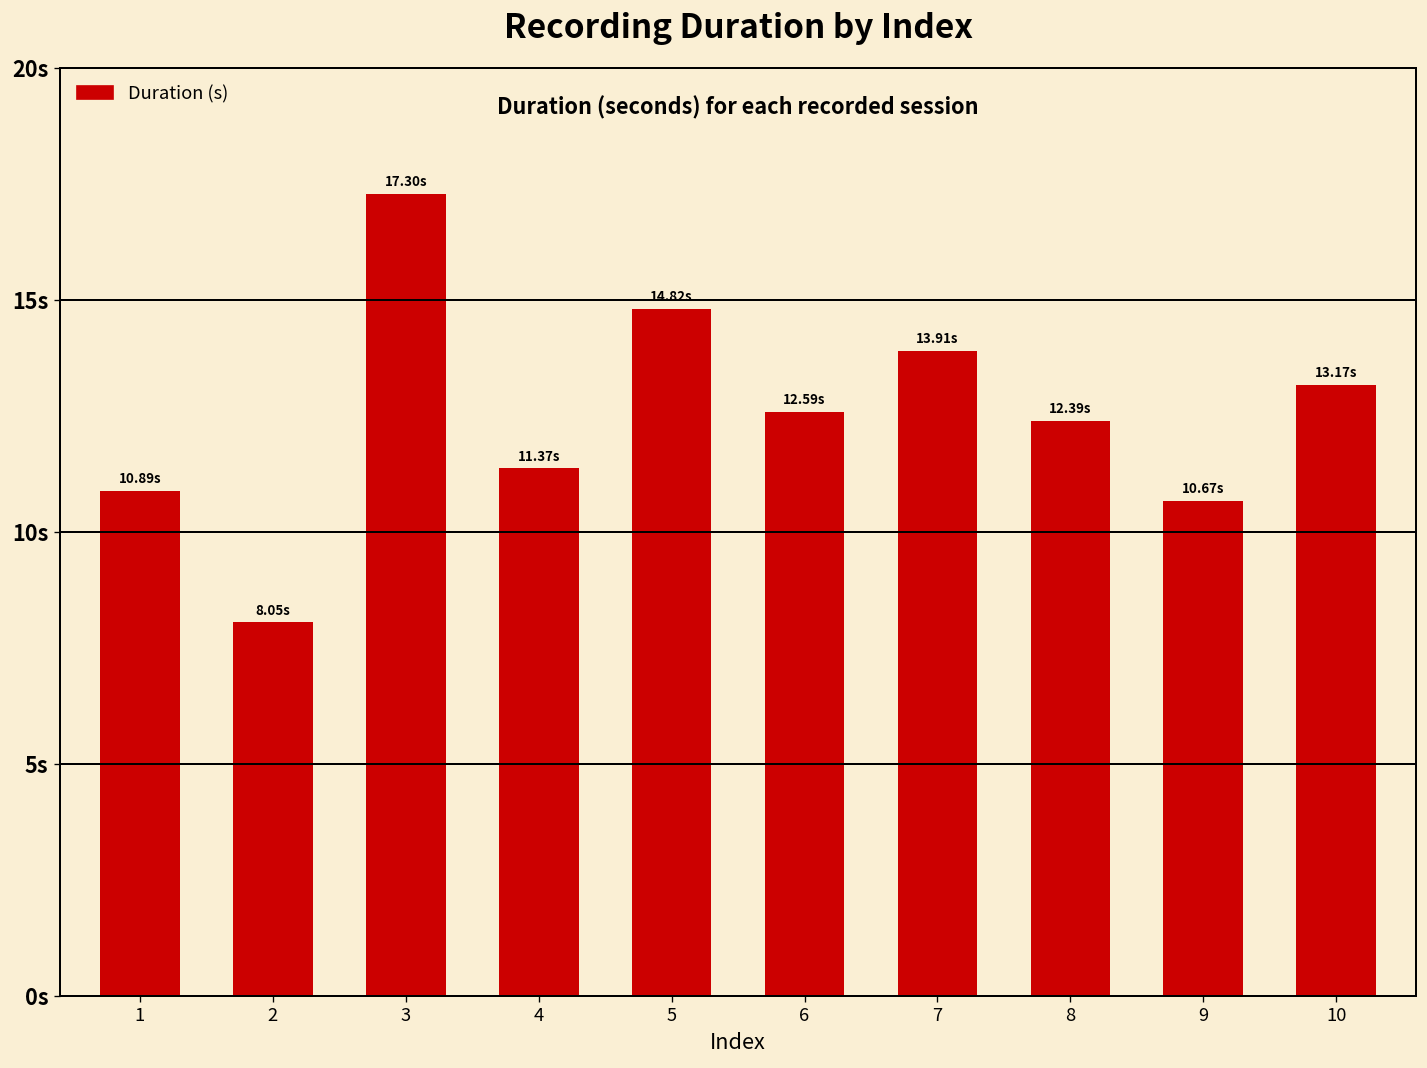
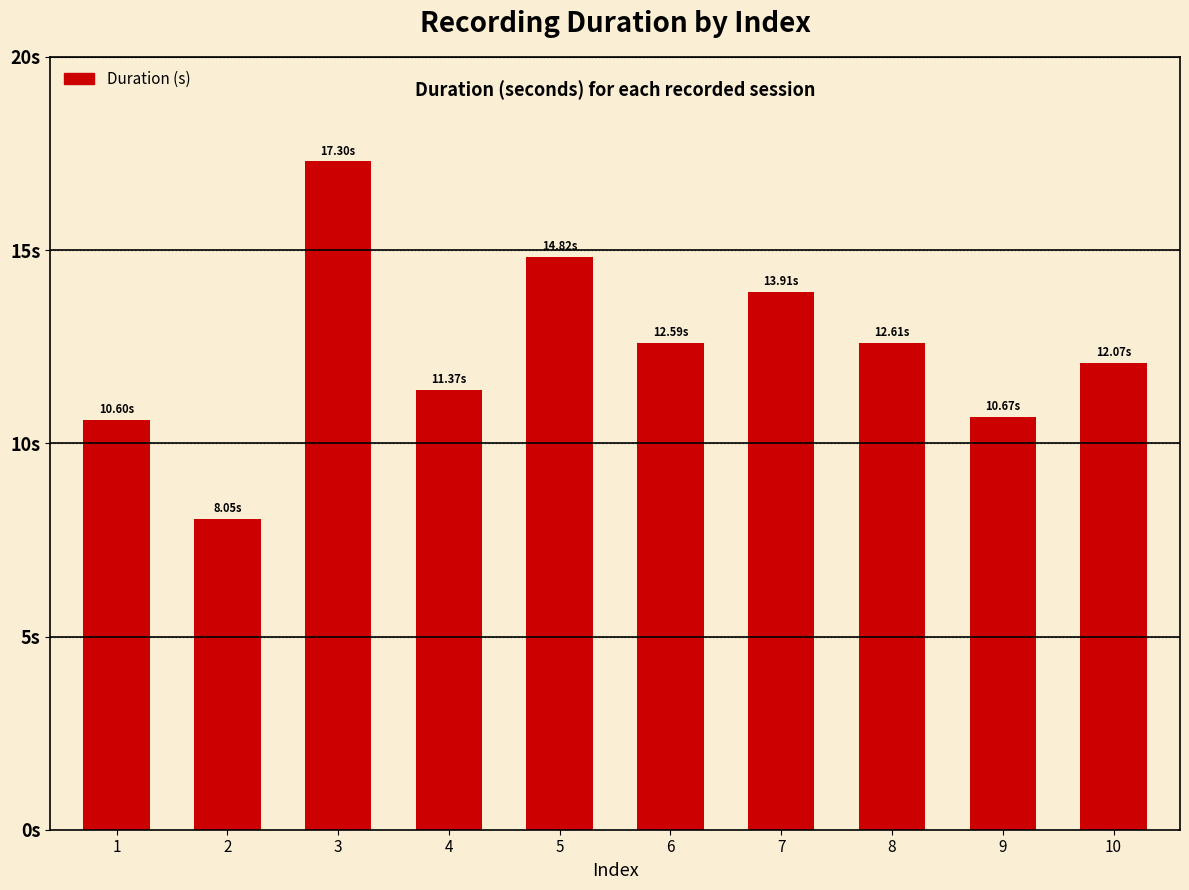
1: 10.89s -> 10.60s
8: 12.39s -> 12.61s
10: 13.17s -> 12.07s
